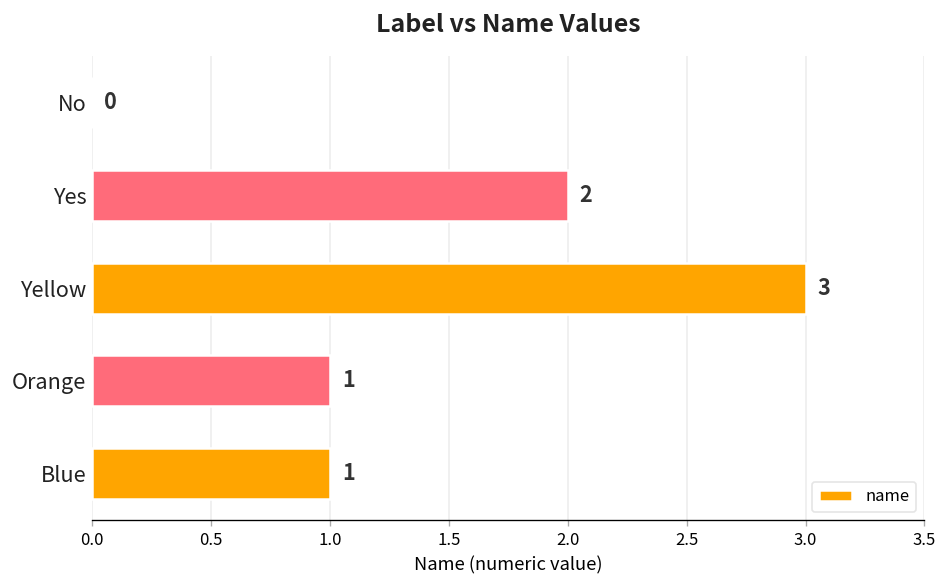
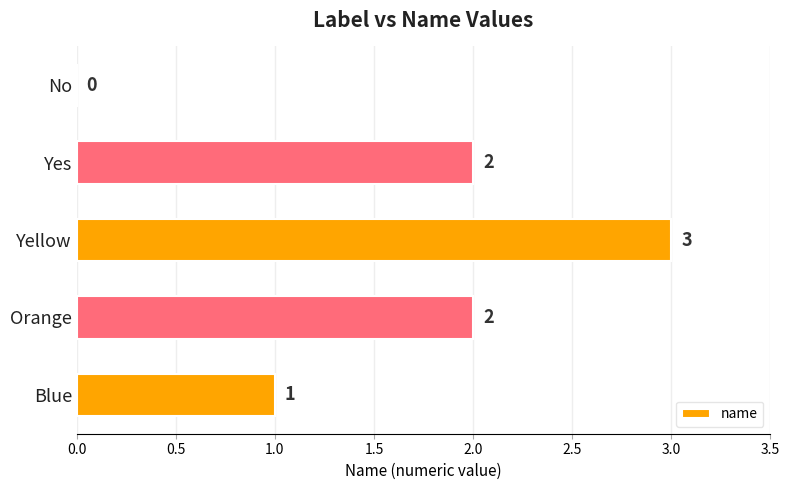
Orange: 1 -> 2
